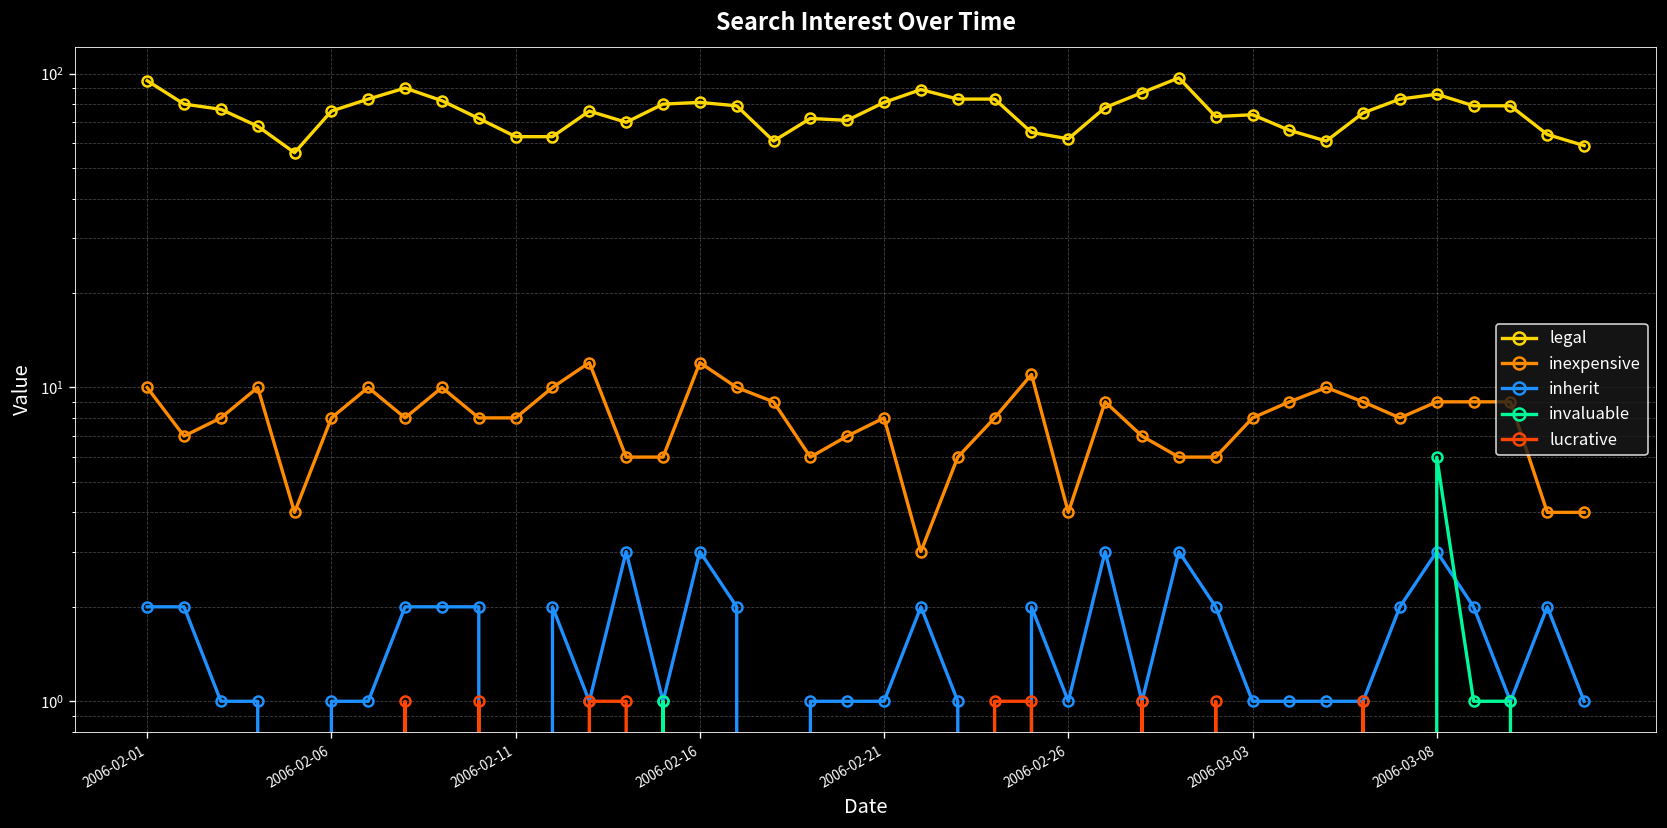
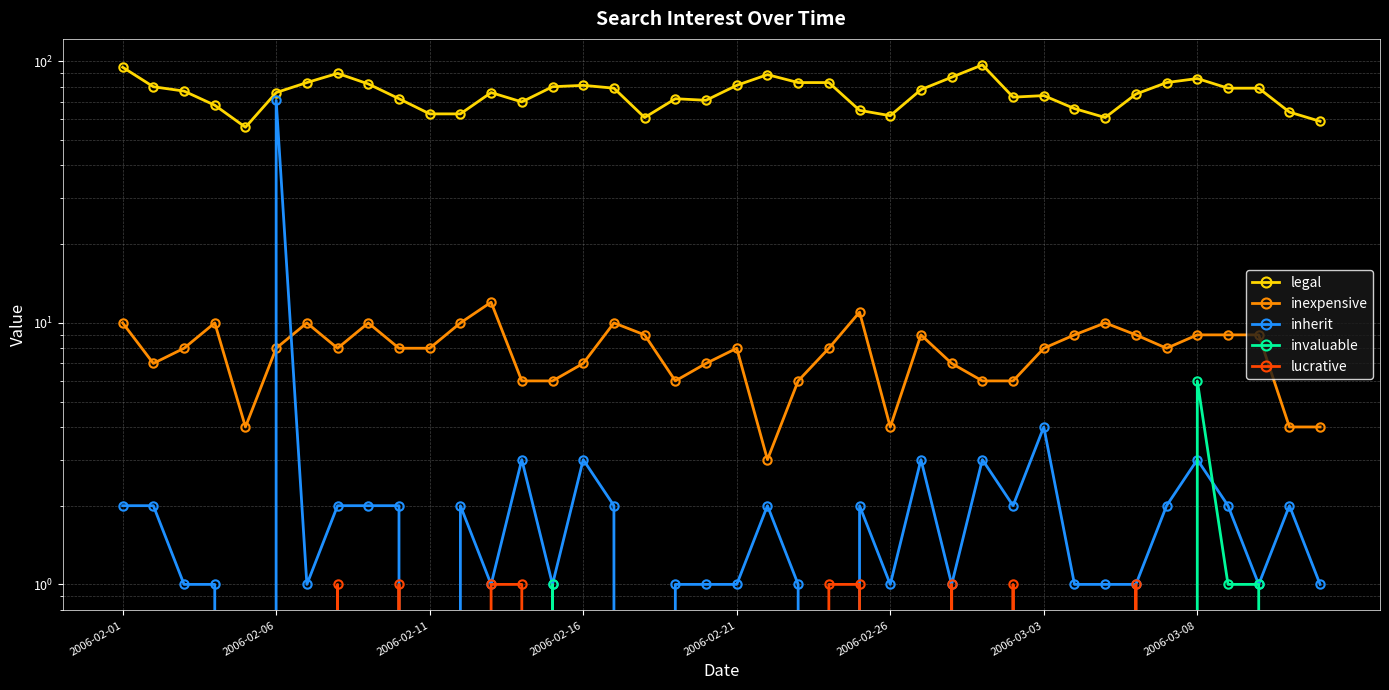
inherit, 2006-02-06: 1 -> 71
inexpensive, 2006-02-16: 12 -> 7
inherit, 2006-03-03: 1 -> 4
